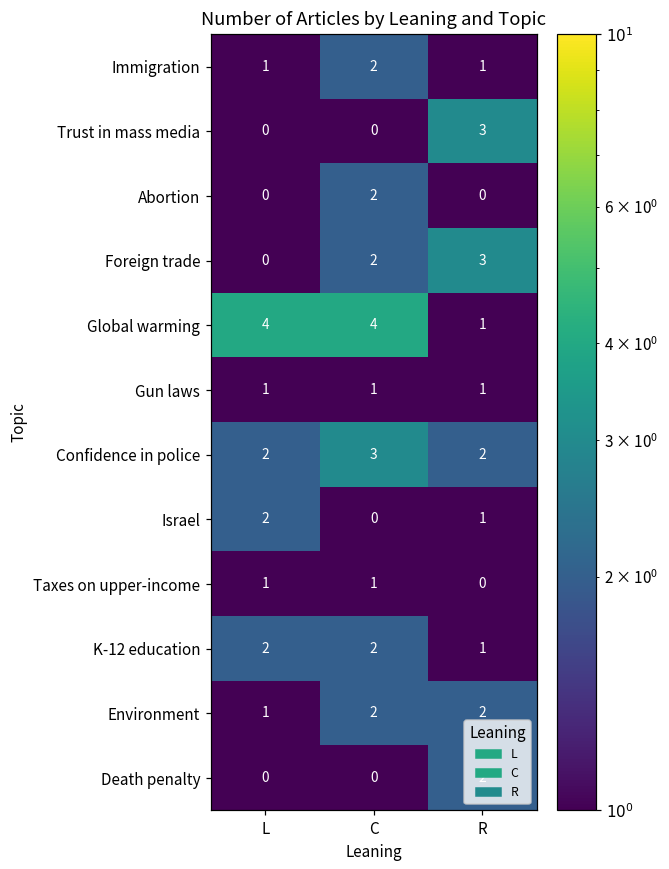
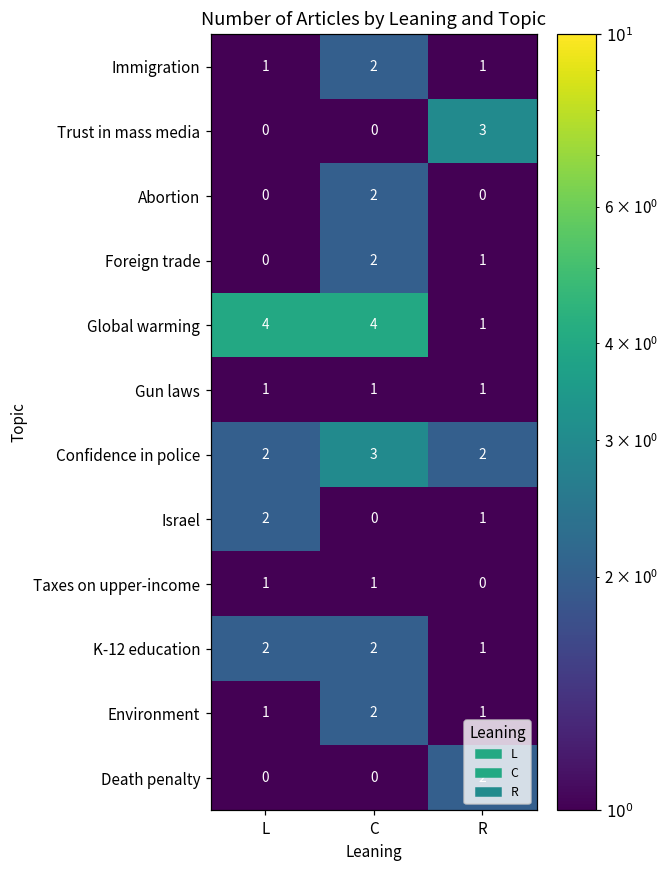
Foreign trade, R: 3 -> 1
Environment, R: 2 -> 1
